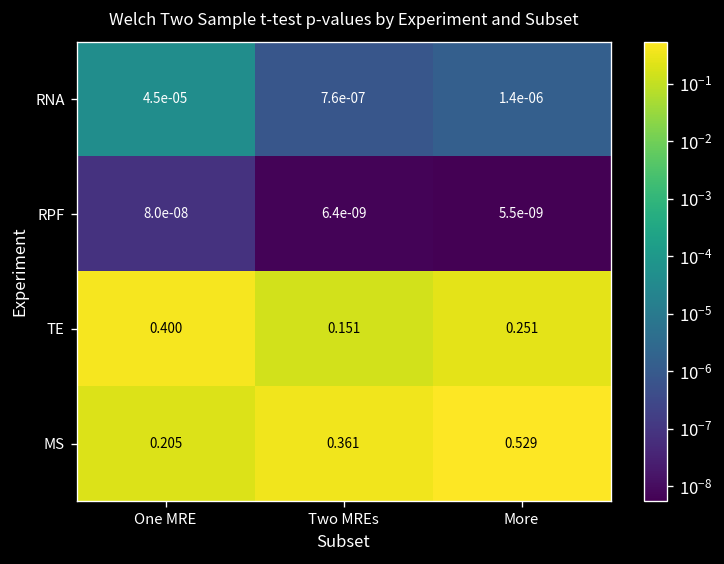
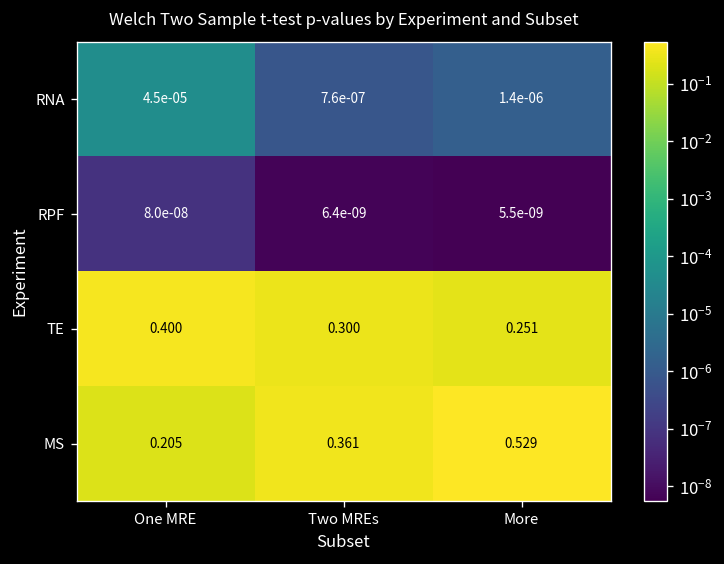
TE, Two MREs: 0.151 -> 0.300
